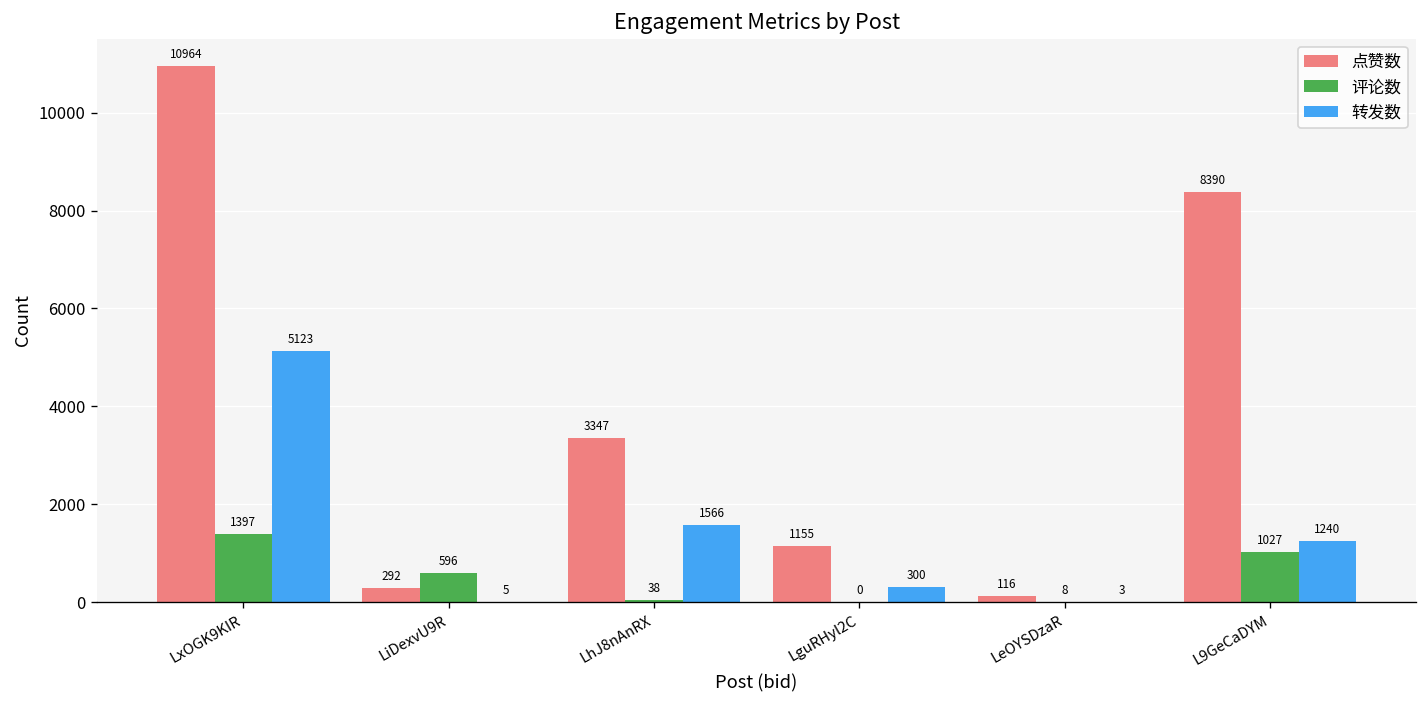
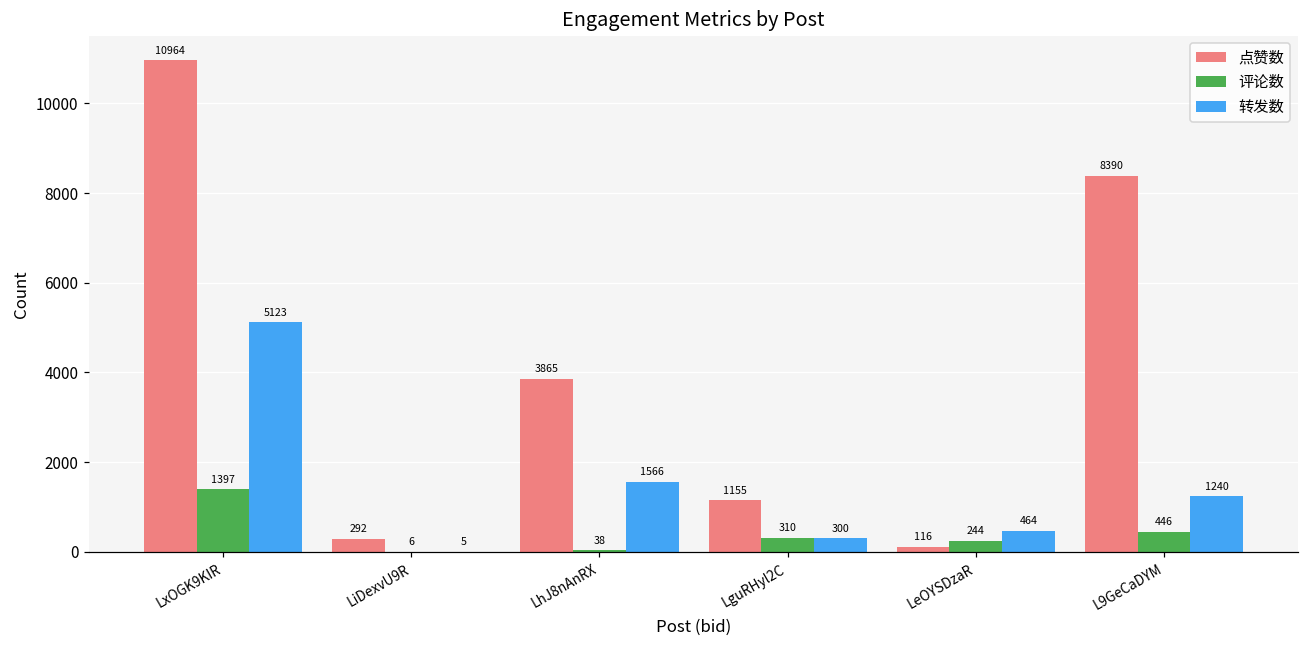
评论数, LiDexvU9R: 596 -> 6
点赞数, LhJ8nAnRX: 3347 -> 3865
评论数, LguRHyl2C: 0 -> 310
评论数, LeOYSDzaR: 8 -> 244
转发数, LeOYSDzaR: 3 -> 464
评论数, L9GeCaDYM: 1027 -> 446
